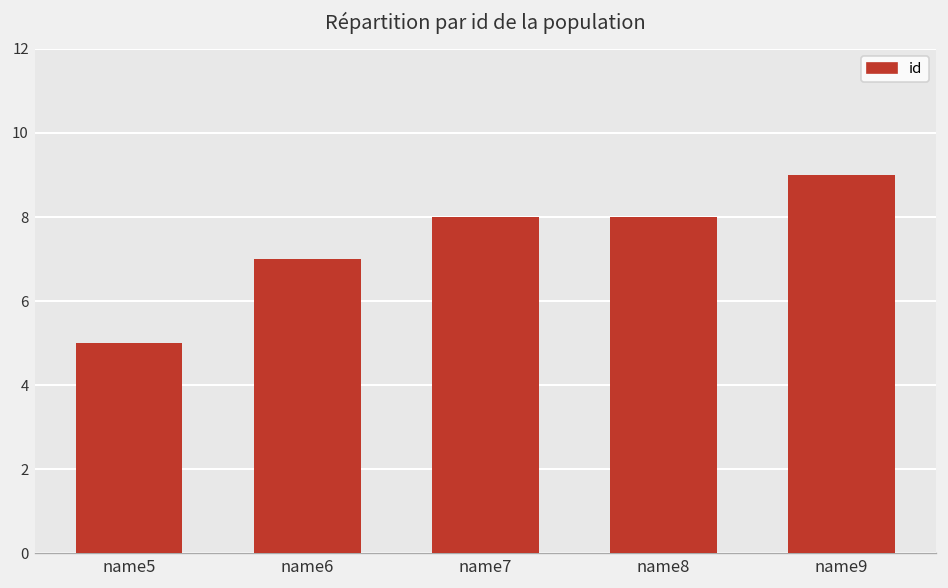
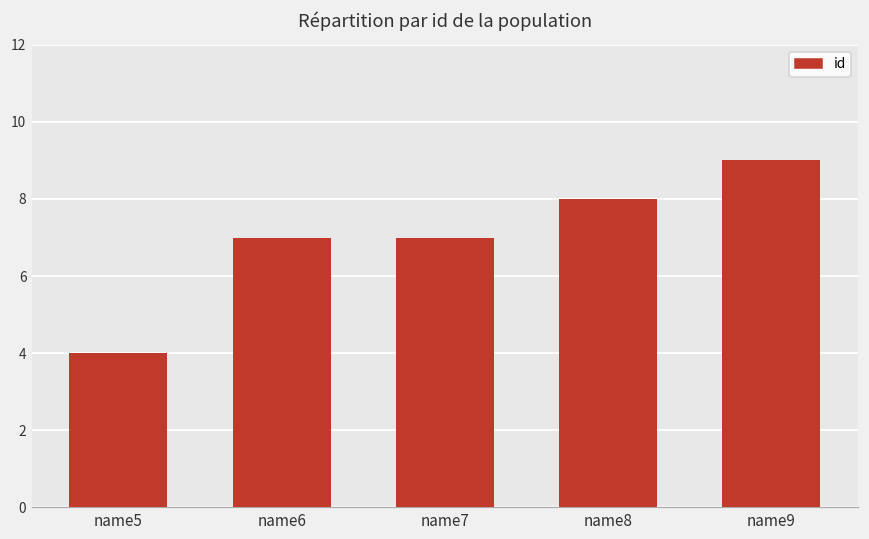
name5: 5 -> 4
name7: 8 -> 7
